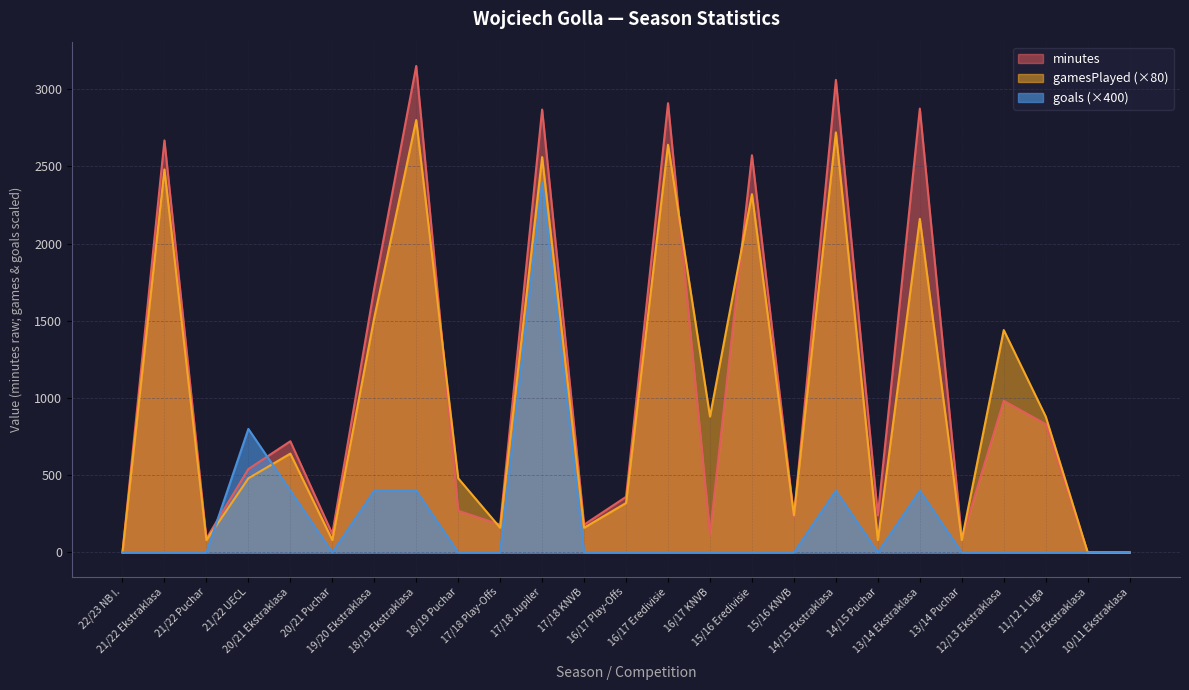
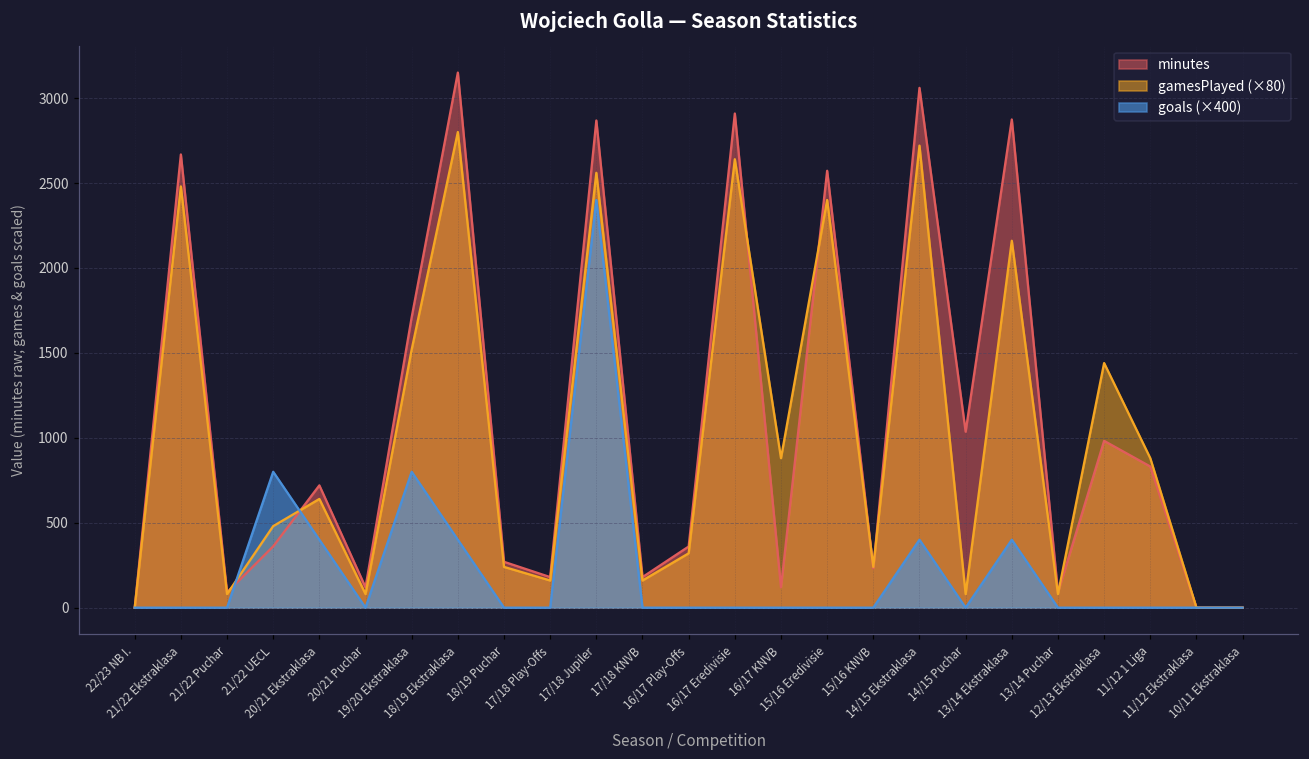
minutes, 21/22 UECL: 540 -> 360
goals (×400), 19/20 Ekstraklasa: 400 -> 800
gamesPlayed (×80), 18/19 Puchar: 480 -> 240
gamesPlayed (×80), 15/16 Eredivisie: 2320 -> 2400
minutes, 14/15 Puchar: 240 -> 1040
